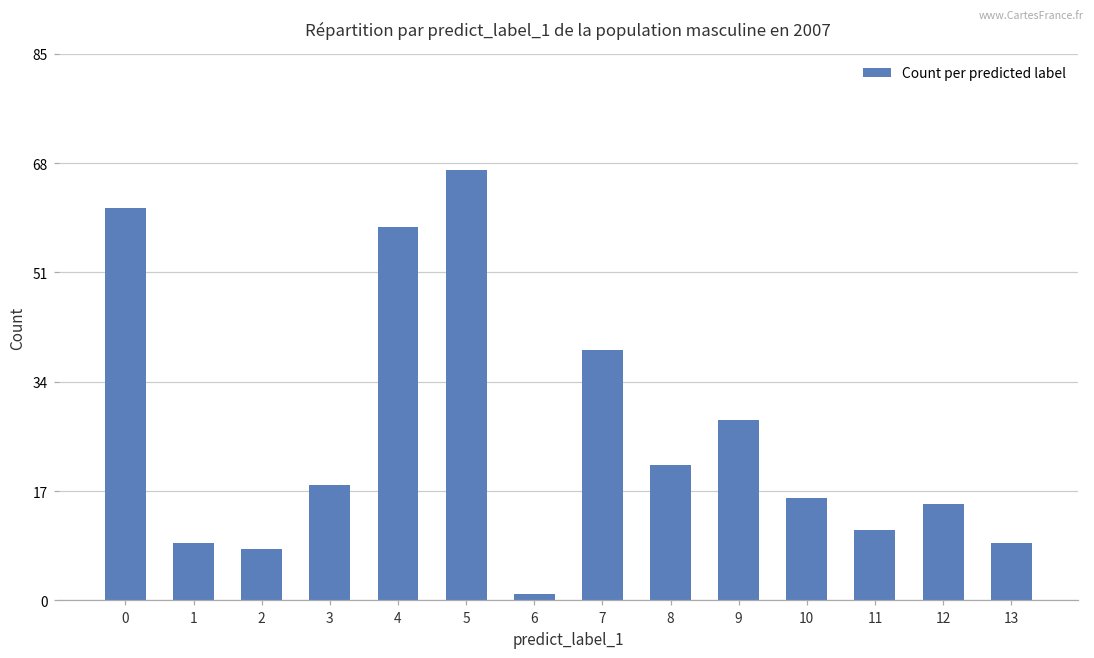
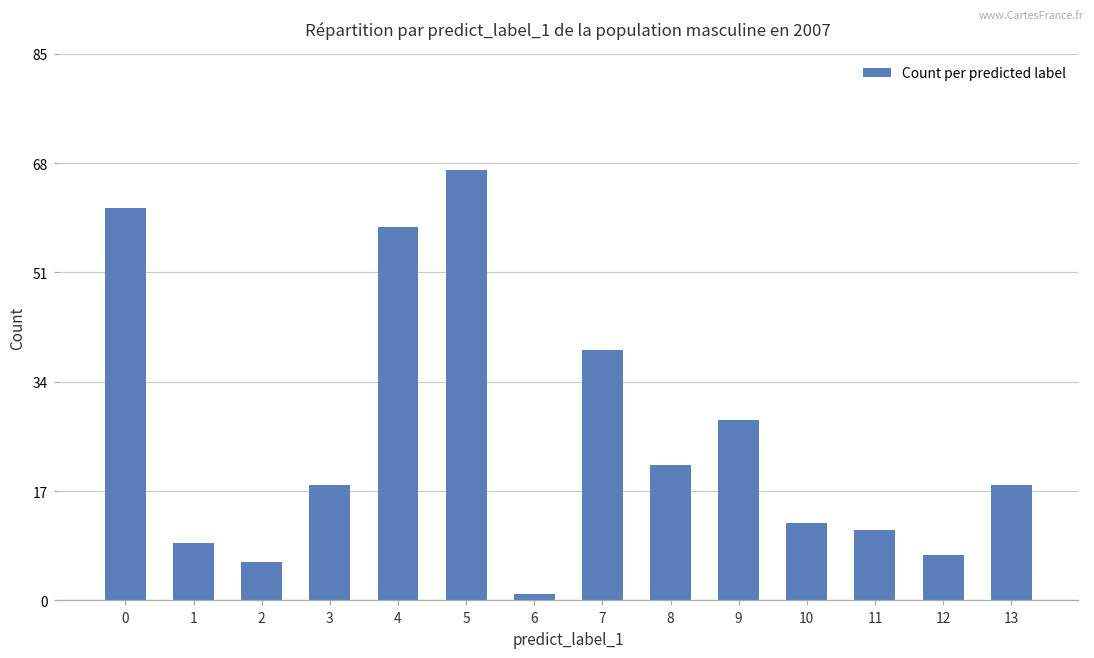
2: 8 -> 6
10: 16 -> 12
12: 15 -> 7
13: 9 -> 18
